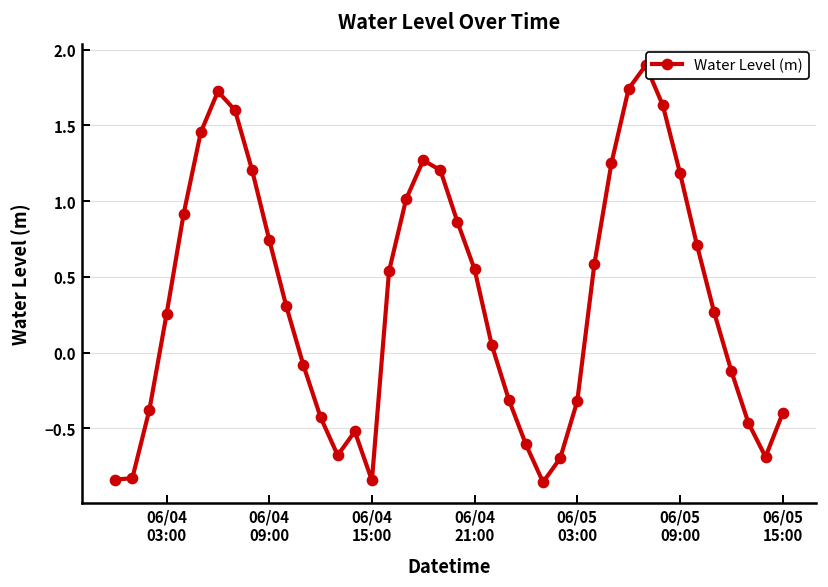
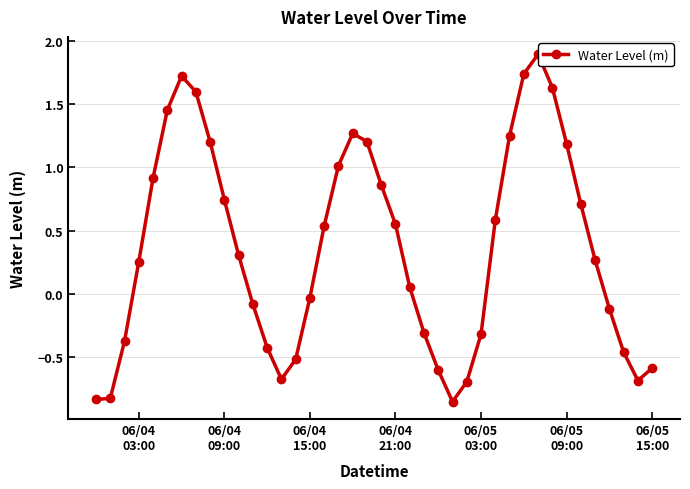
06/04 15:00: -0.84 -> -0.03
06/05 15:00: -0.40 -> -0.59
